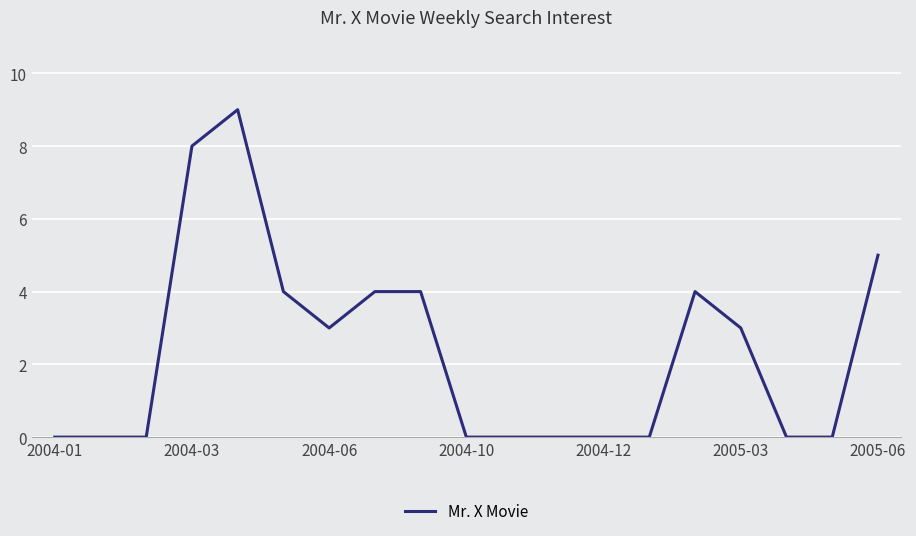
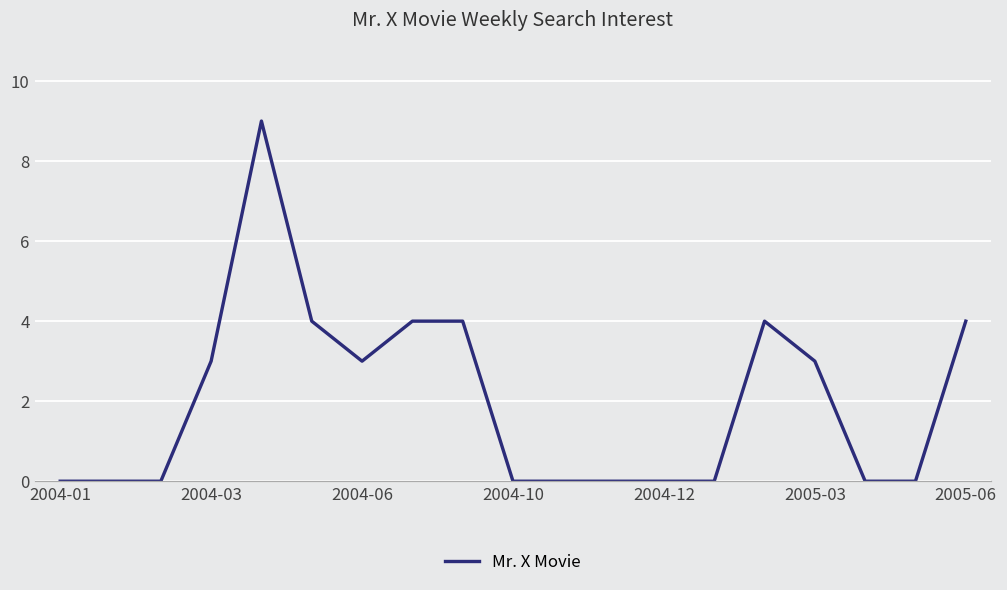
2004-03: 8 -> 3
2005-06: 5 -> 4
